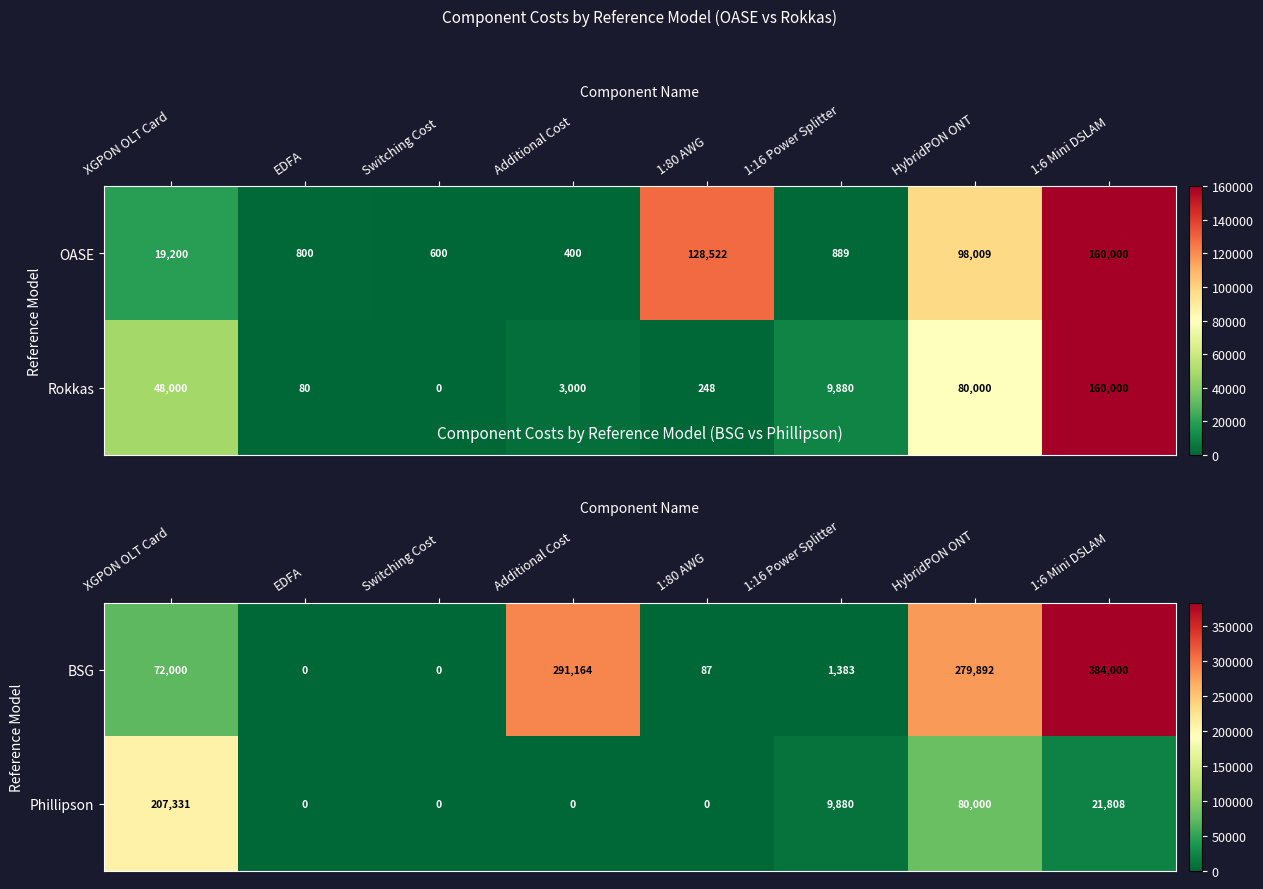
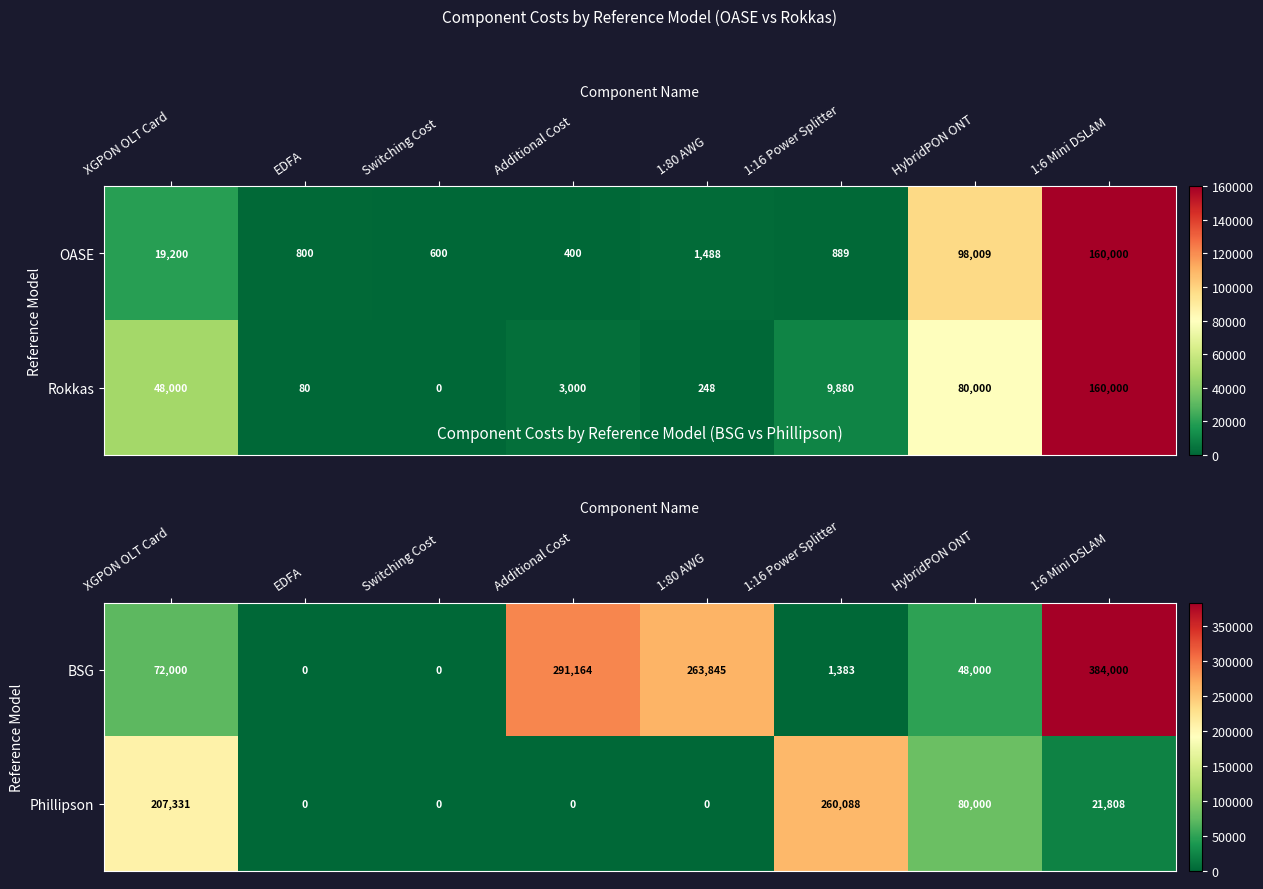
Component Costs by Reference Model (OASE vs Rokkas), OASE, 1:80 AWG: 128,522 -> 1,488
Component Costs by Reference Model (BSG vs Phillipson), BSG, 1:80 AWG: 87 -> 263,845
Component Costs by Reference Model (BSG vs Phillipson), BSG, HybridPON ONT: 279,892 -> 48,000
Component Costs by Reference Model (BSG vs Phillipson), Phillipson, 1:16 Power Splitter: 9,880 -> 260,088
